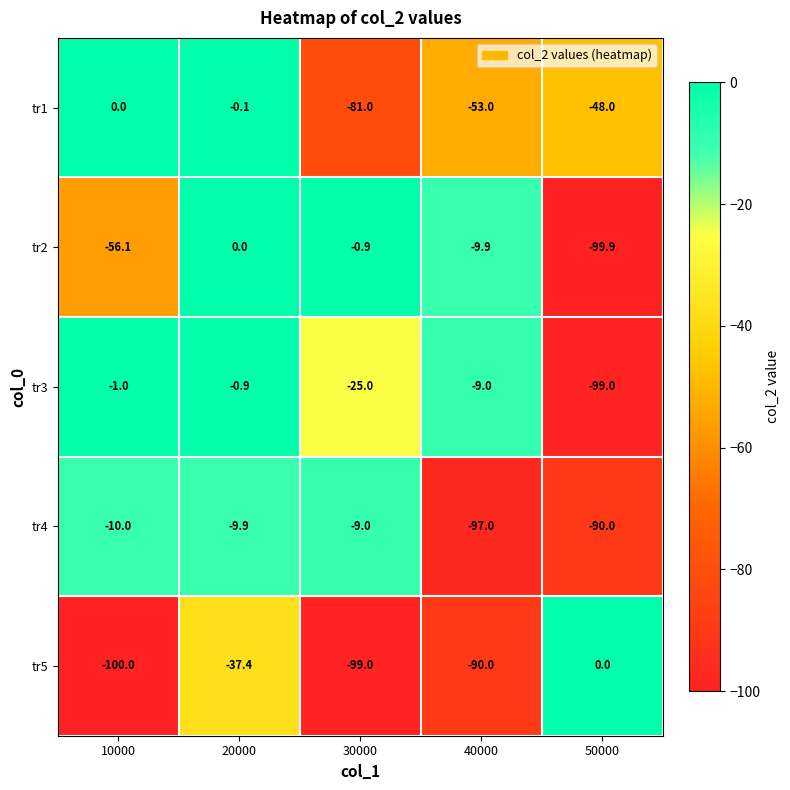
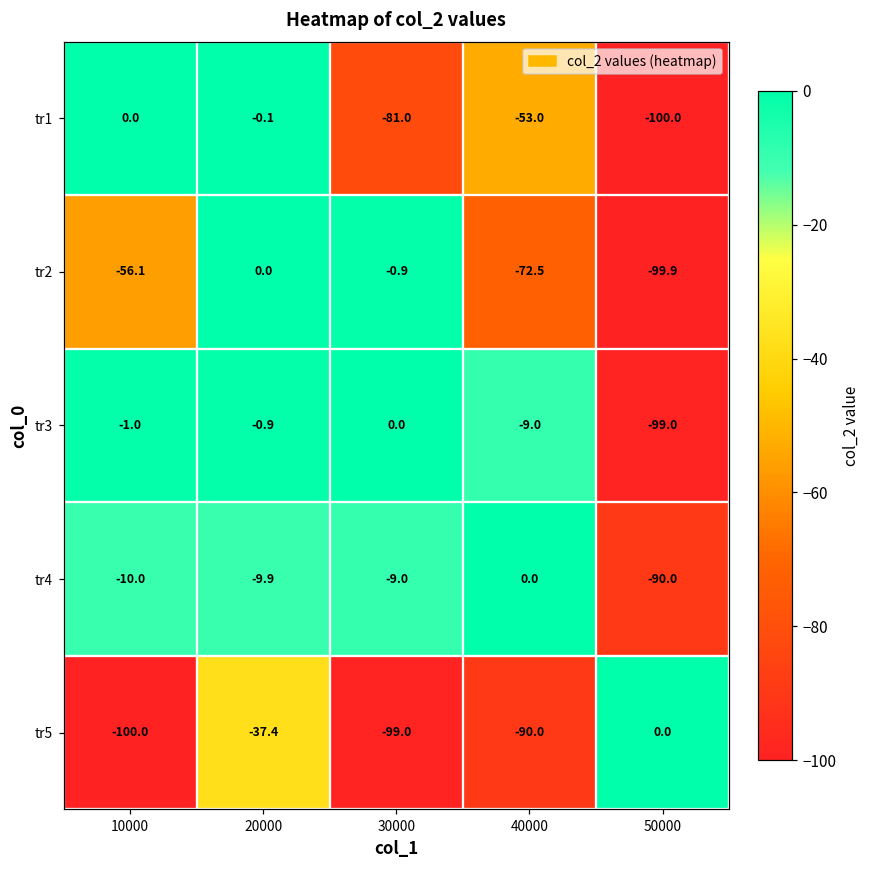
tr1, 50000: -48.0 -> -100.0
tr2, 40000: -9.9 -> -72.5
tr3, 30000: -25.0 -> 0.0
tr4, 40000: -97.0 -> 0.0
